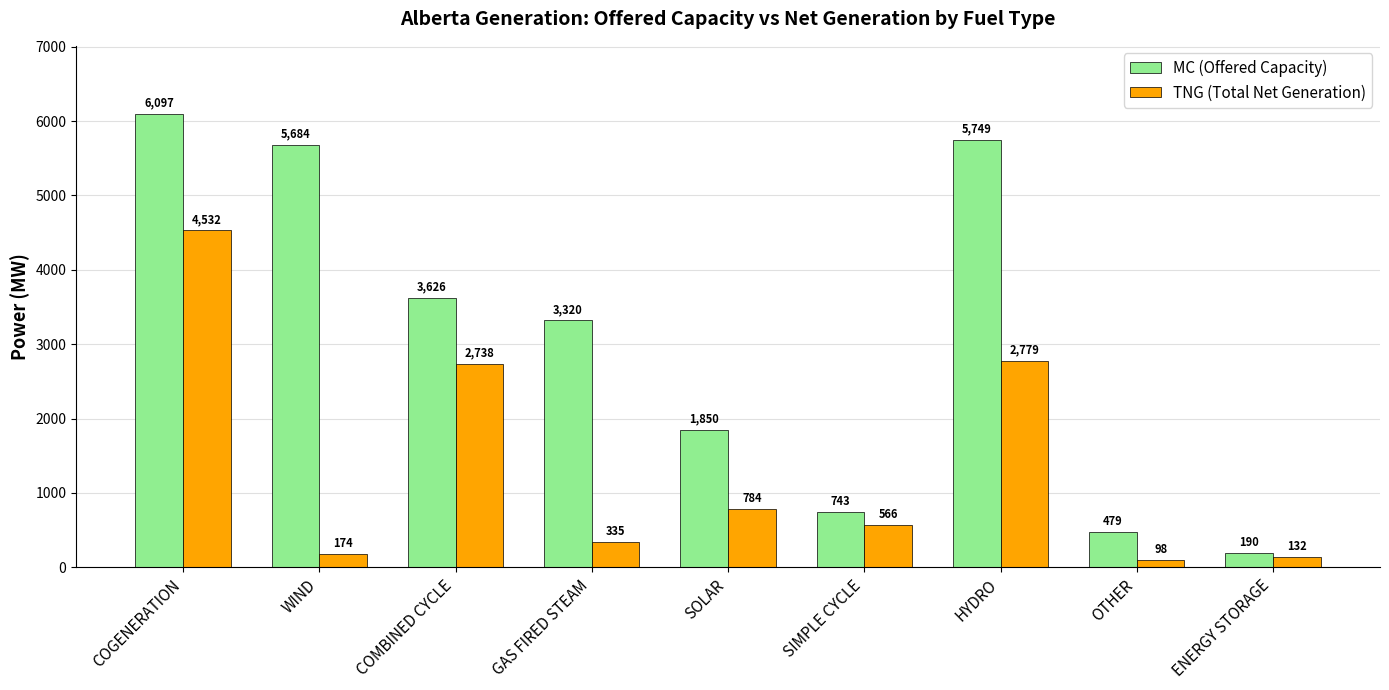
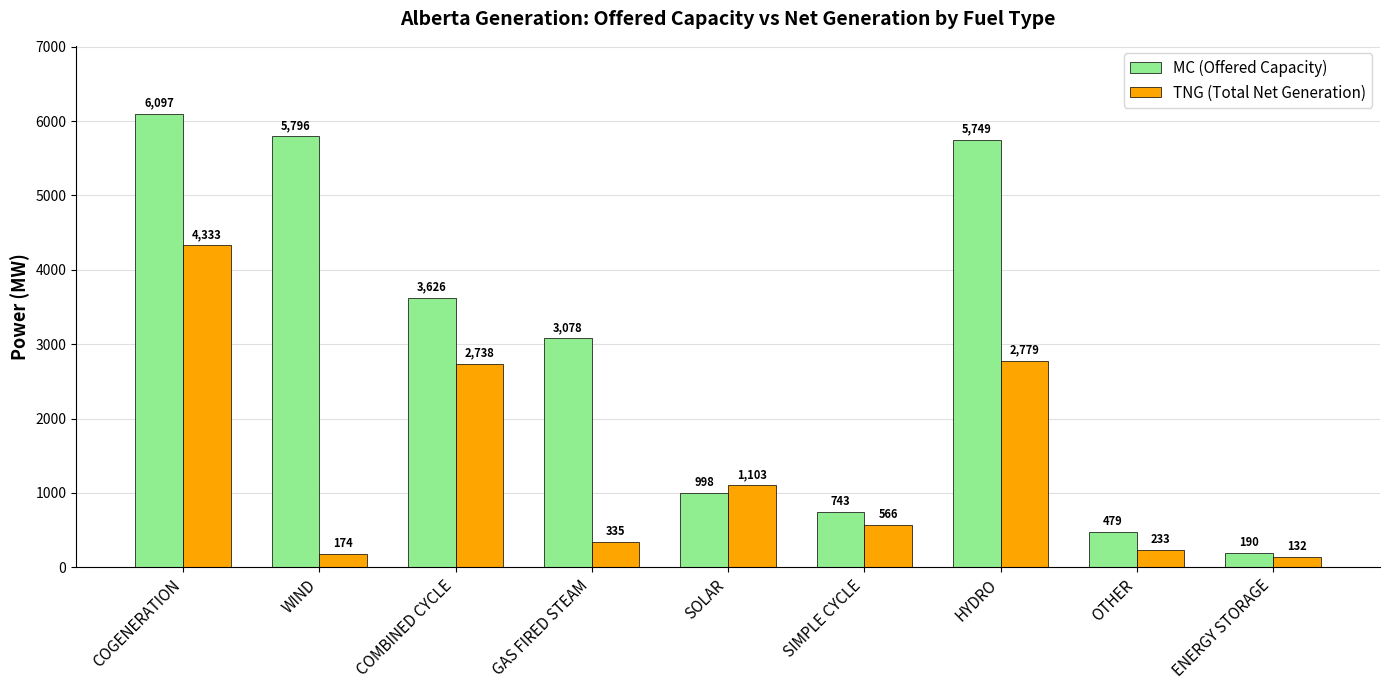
TNG (Total Net Generation), COGENERATION: 4,532 -> 4,333
MC (Offered Capacity), WIND: 5,684 -> 5,796
MC (Offered Capacity), GAS FIRED STEAM: 3,320 -> 3,078
MC (Offered Capacity), SOLAR: 1,850 -> 998
TNG (Total Net Generation), SOLAR: 784 -> 1,103
TNG (Total Net Generation), OTHER: 98 -> 233
